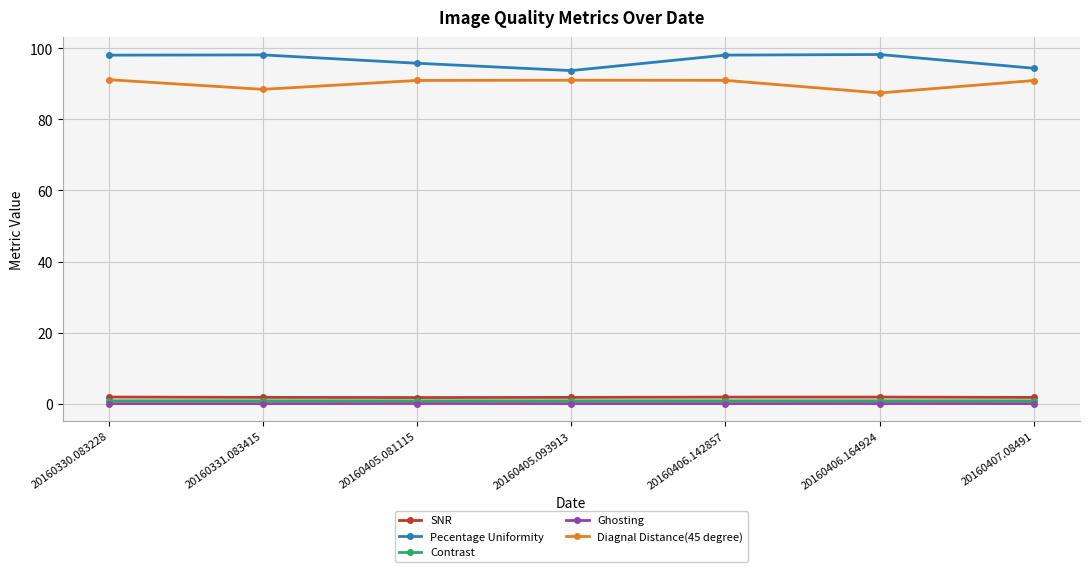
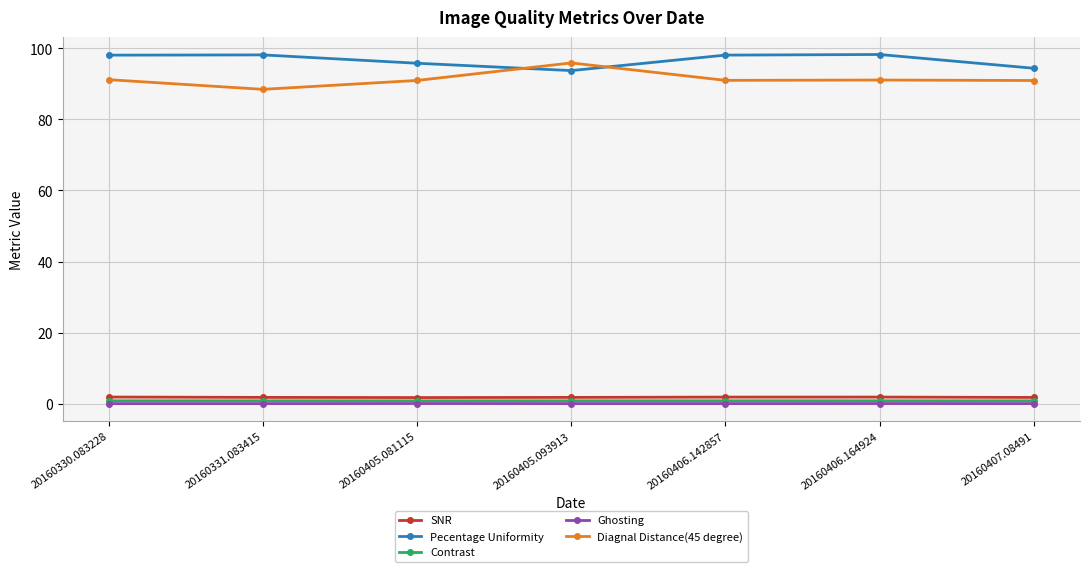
Diagnal Distance(45 degree), 20160405.093913: 91 -> 96
Diagnal Distance(45 degree), 20160406.164924: 87 -> 91
